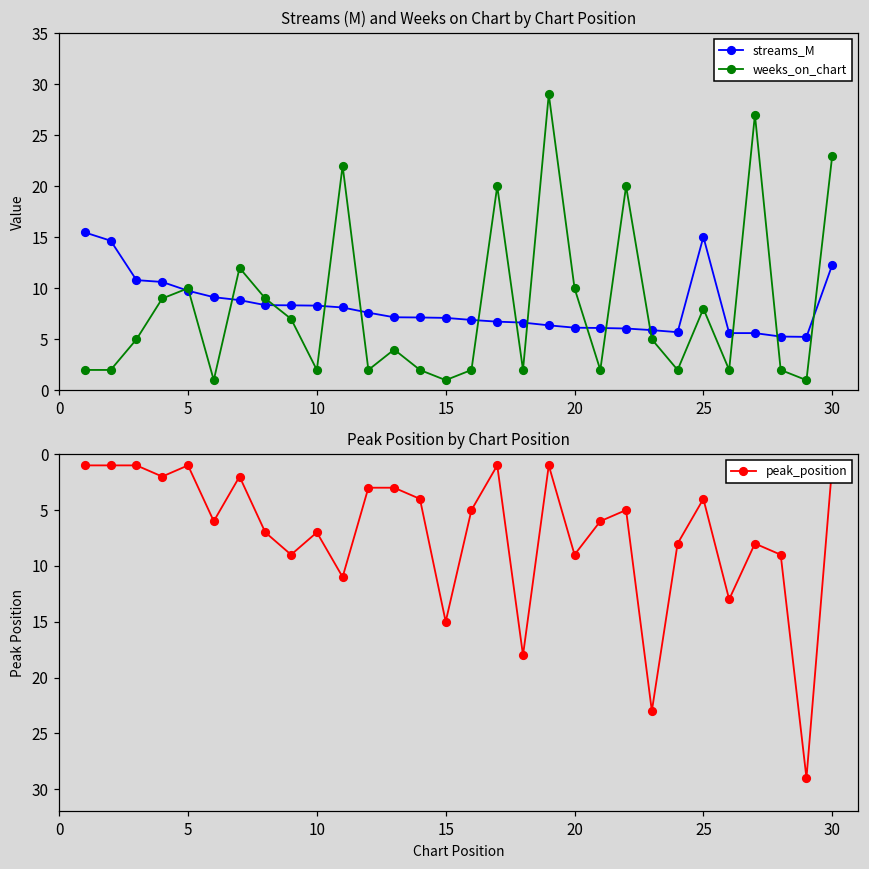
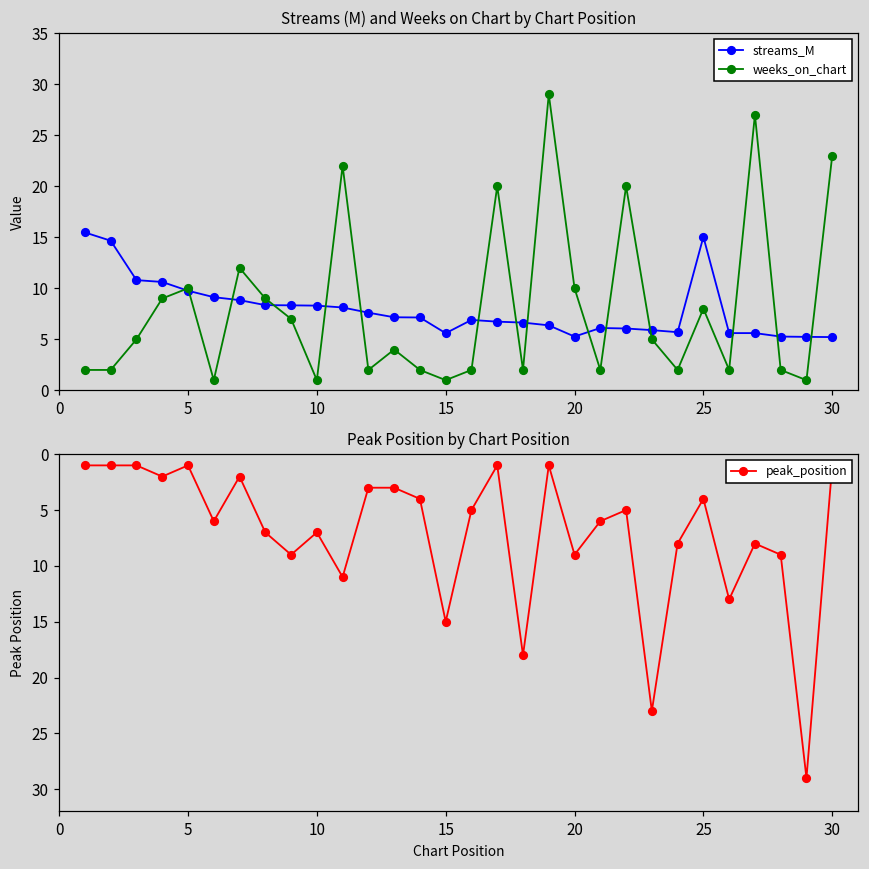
Streams (M) and Weeks on Chart by Chart Position, weeks_on_chart, 10: 2 -> 1
Streams (M) and Weeks on Chart by Chart Position, streams_M, 15: 7 -> 6
Streams (M) and Weeks on Chart by Chart Position, streams_M, 20: 6 -> 5
Streams (M) and Weeks on Chart by Chart Position, streams_M, 30: 12 -> 5
